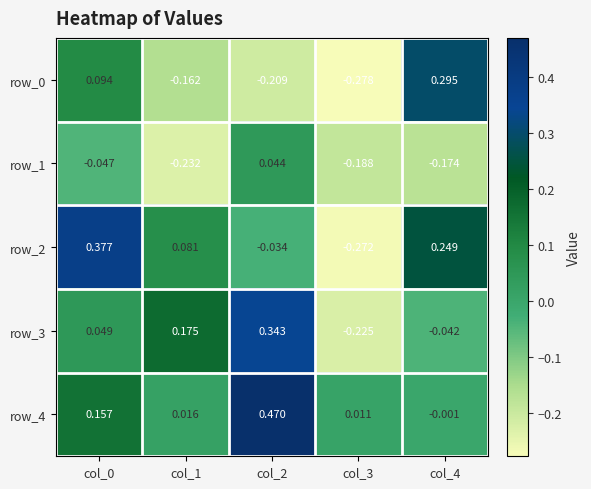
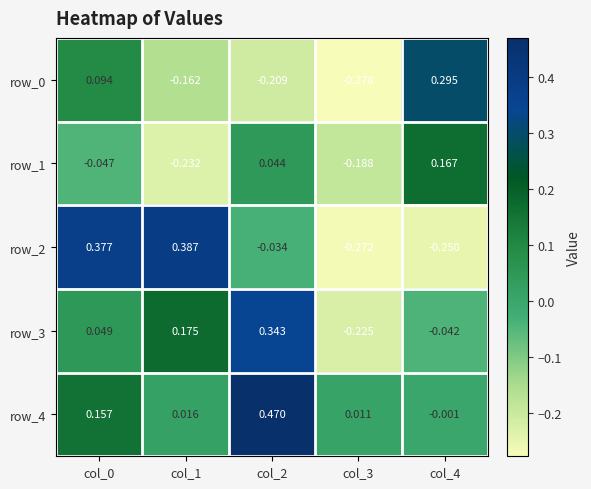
row_1, col_4: -0.174 -> 0.167
row_2, col_1: 0.081 -> 0.387
row_2, col_4: 0.249 -> -0.250
